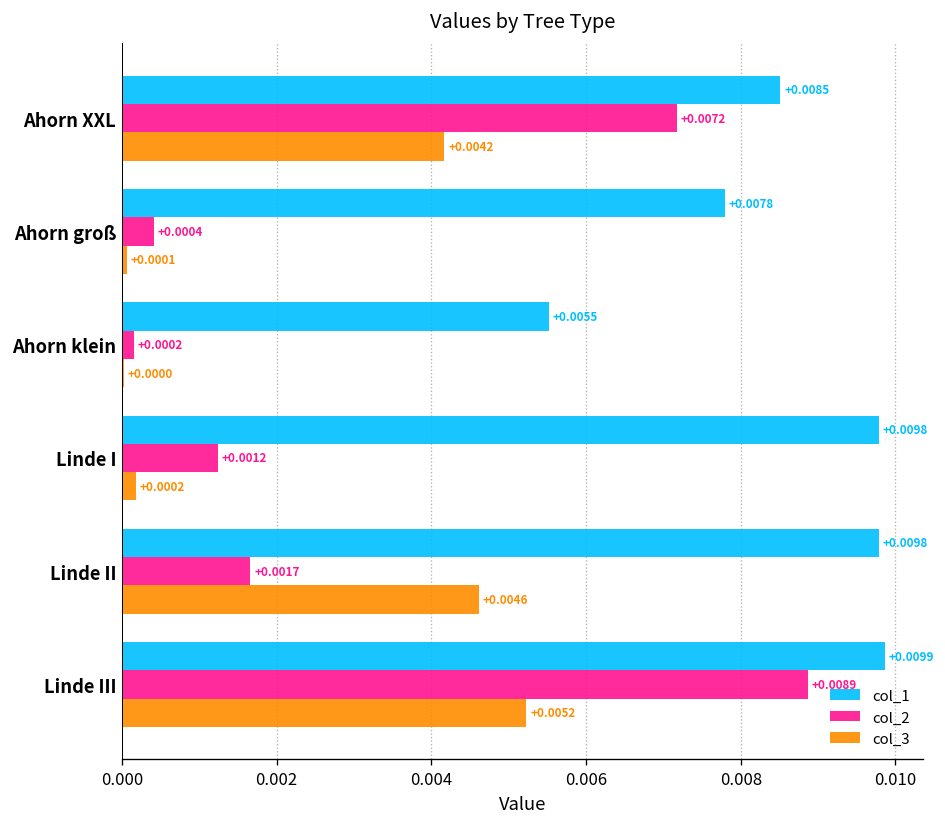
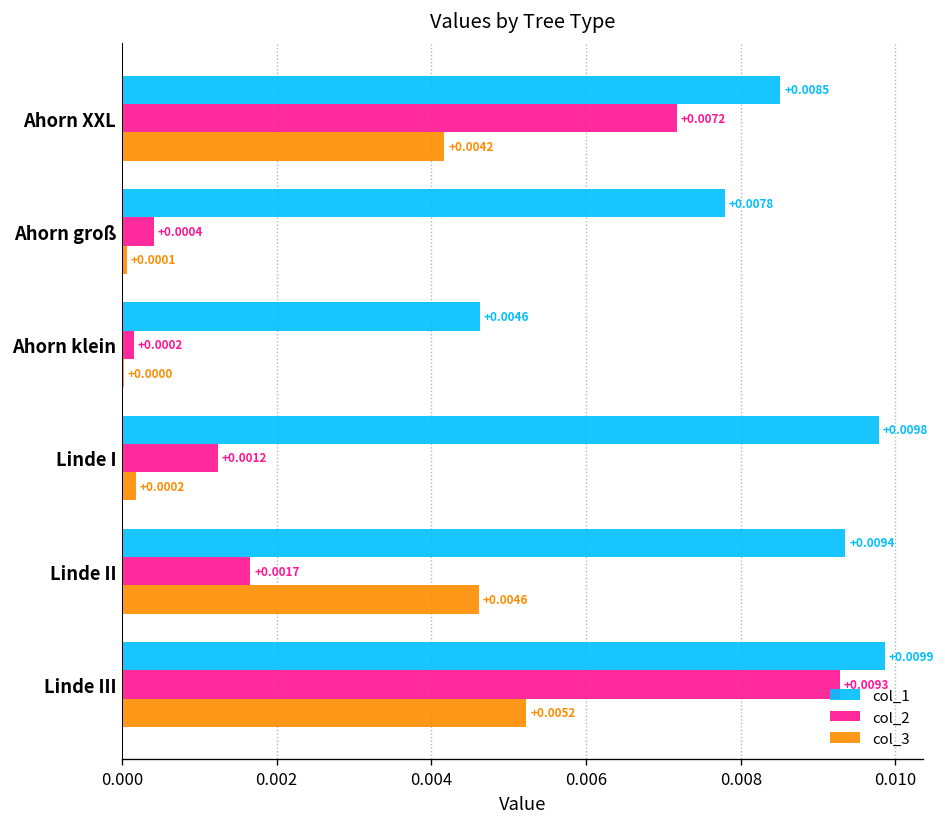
col_1, Ahorn klein: +0.0055 -> +0.0046
col_1, Linde II: +0.0098 -> +0.0094
col_2, Linde III: +0.0089 -> +0.0093
